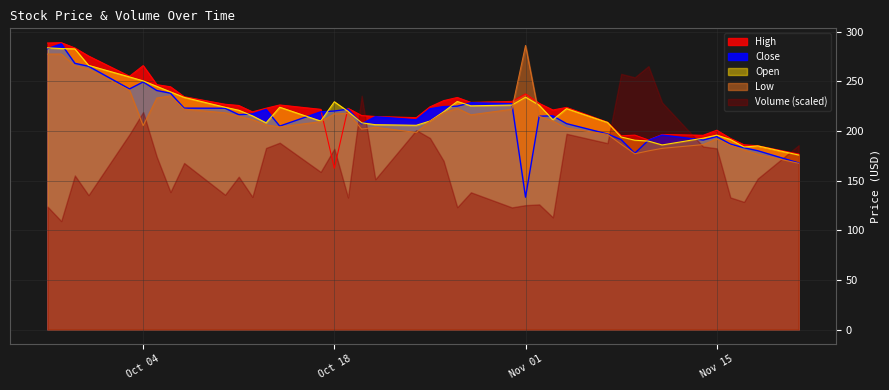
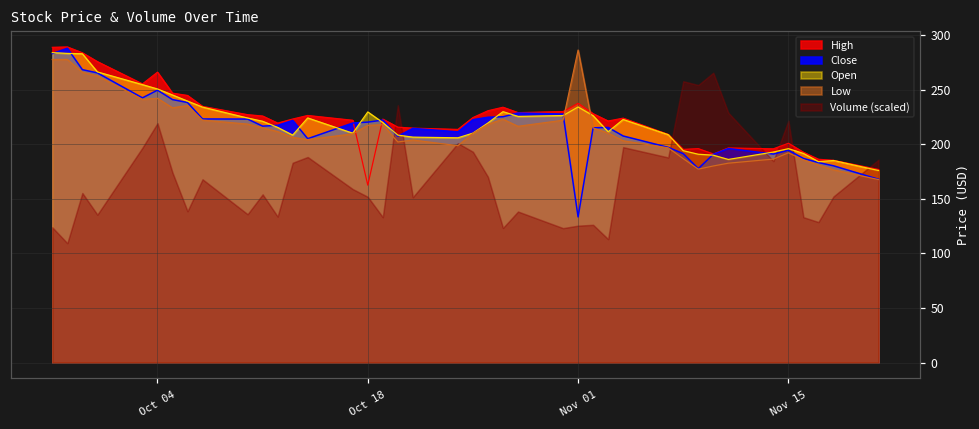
Low, Oct 04: 210 -> 240
Volume (scaled), Oct 18: 180 -> 150
Volume (scaled), Nov 15: 180 -> 220
